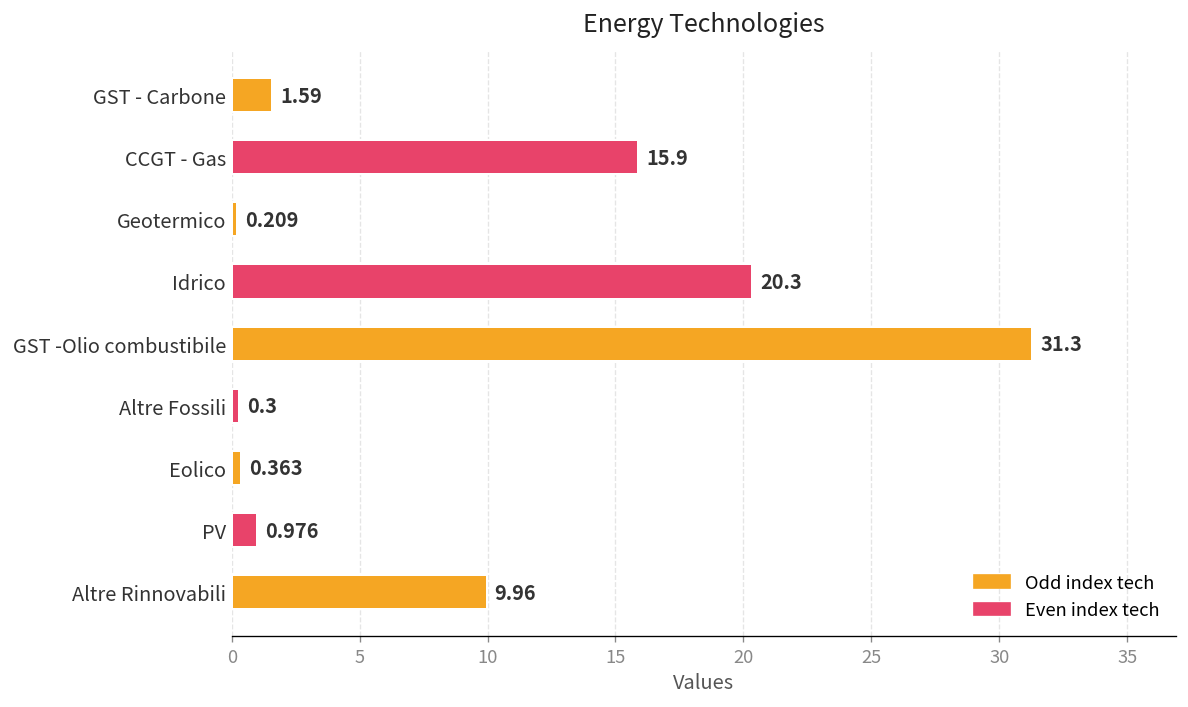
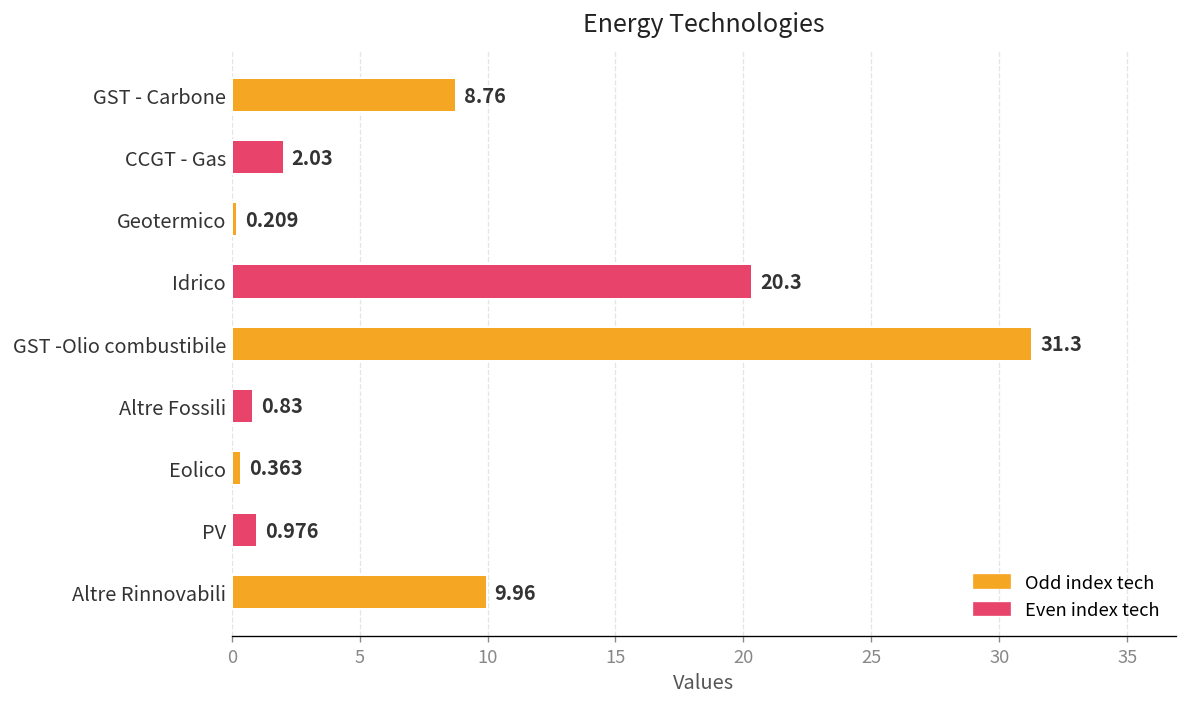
GST - Carbone: 1.59 -> 8.76
CCGT - Gas: 15.9 -> 2.03
Altre Fossili: 0.3 -> 0.83
